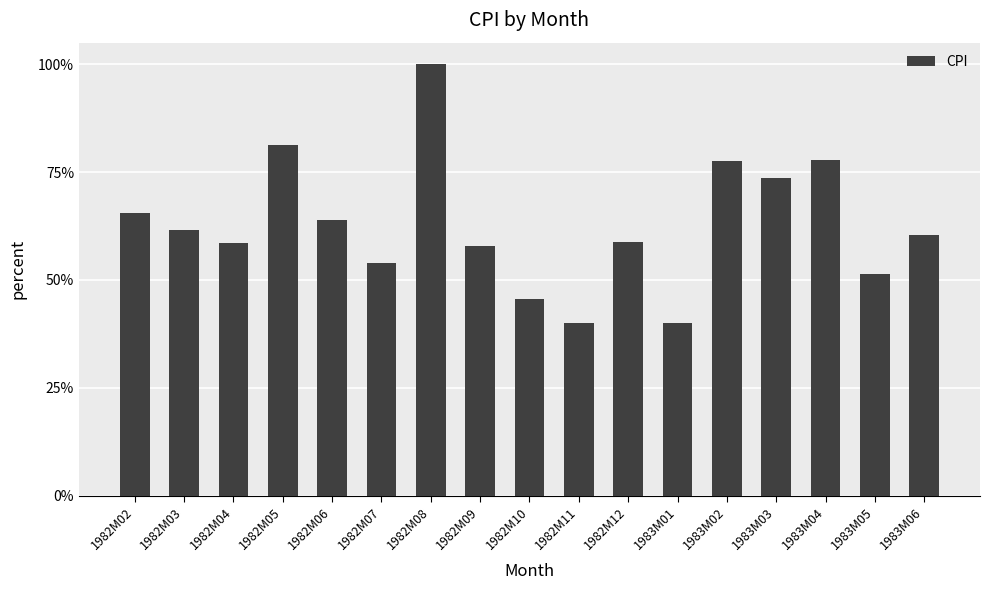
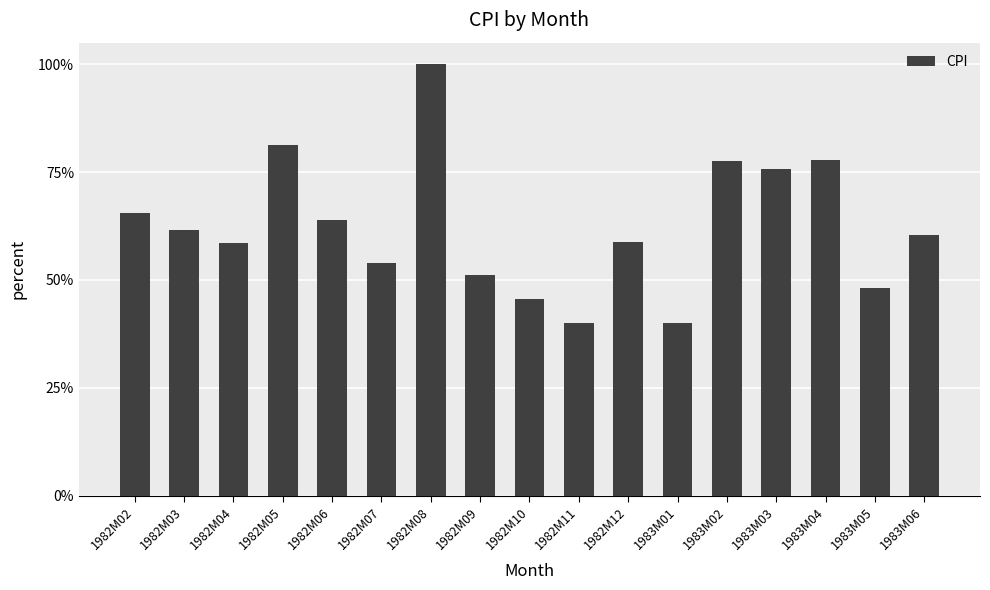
1982M09: 58% -> 51%
1983M03: 74% -> 76%
1983M05: 51% -> 48%
